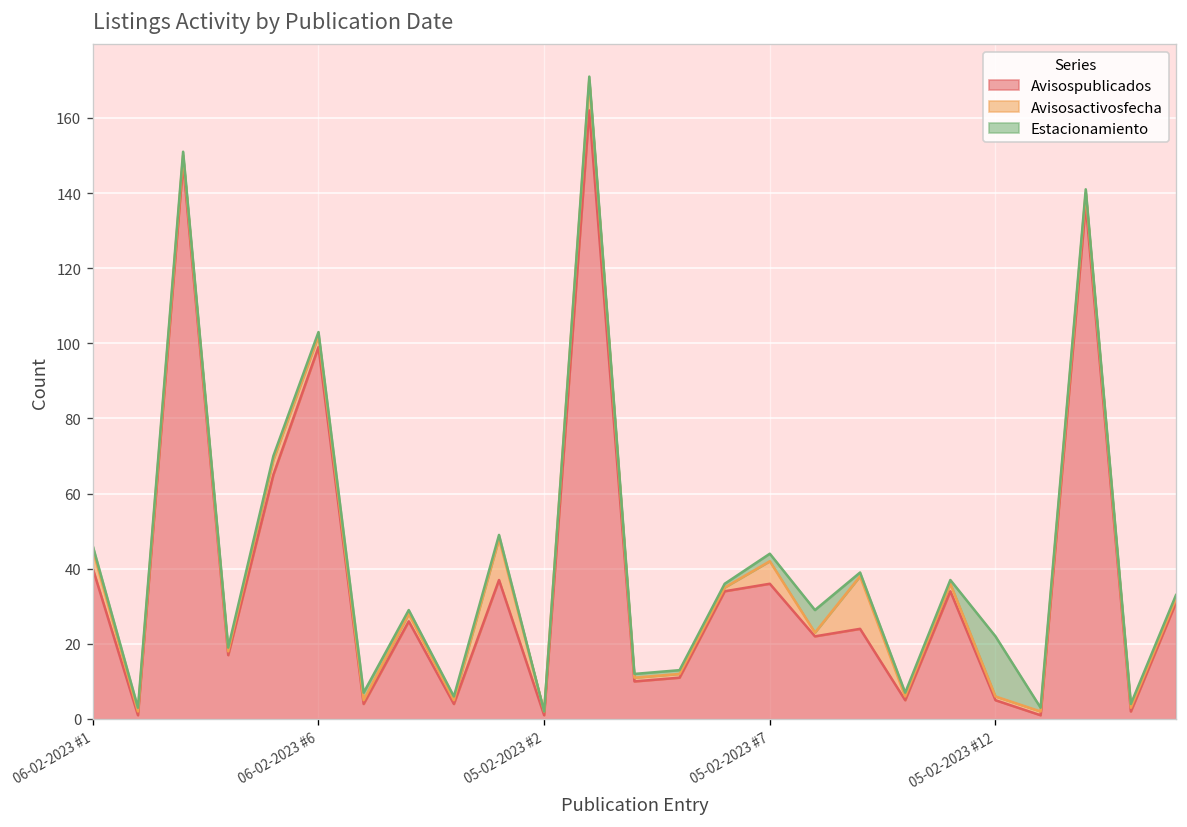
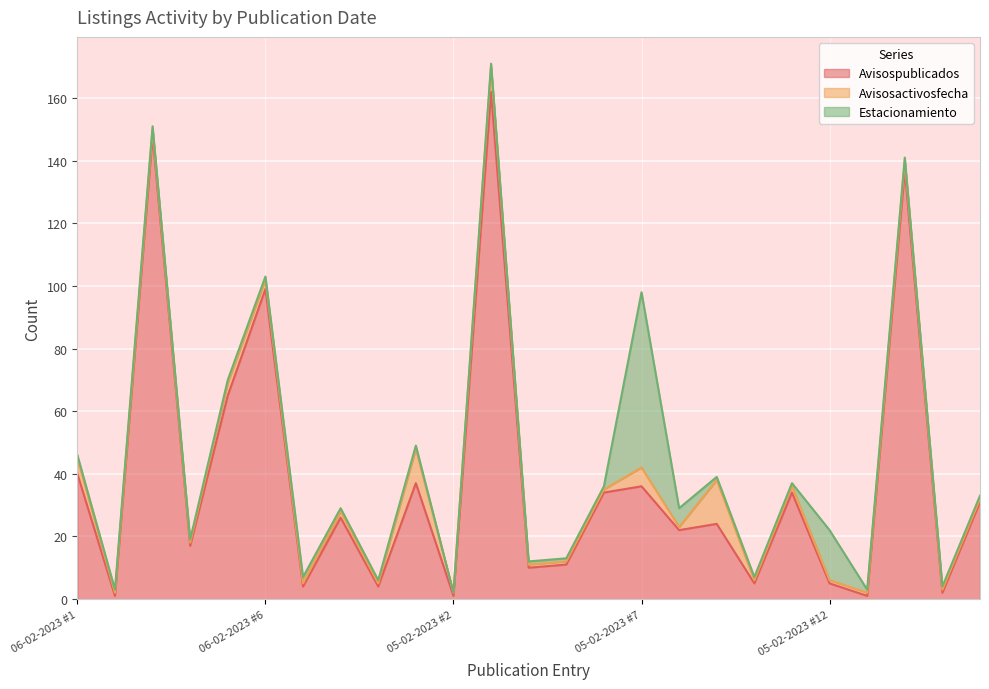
Estacionamiento, 05-02-2023 #7: 2 -> 56
